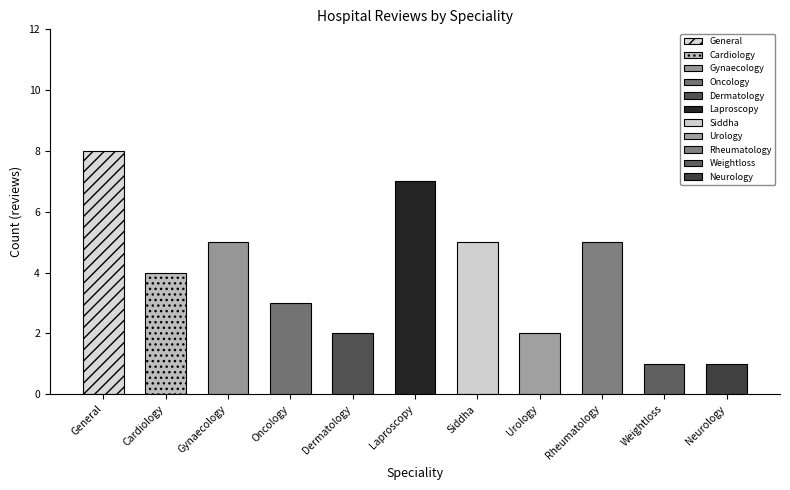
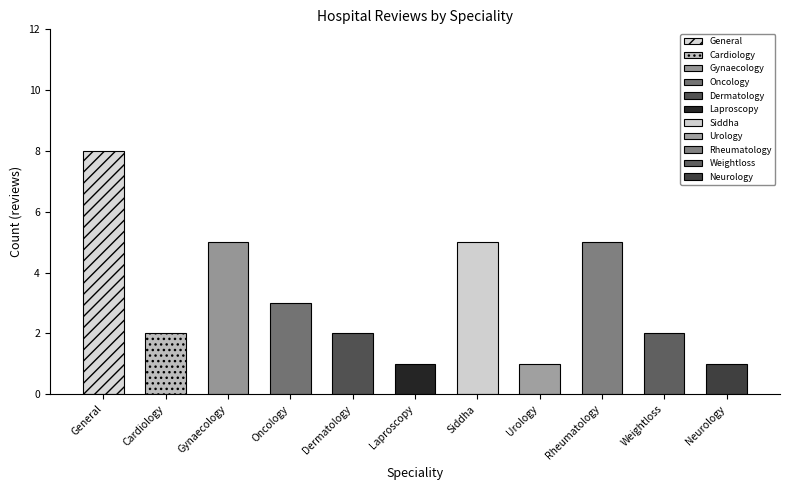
Cardiology: 4 -> 2
Laproscopy: 7 -> 1
Urology: 2 -> 1
Weightloss: 1 -> 2
